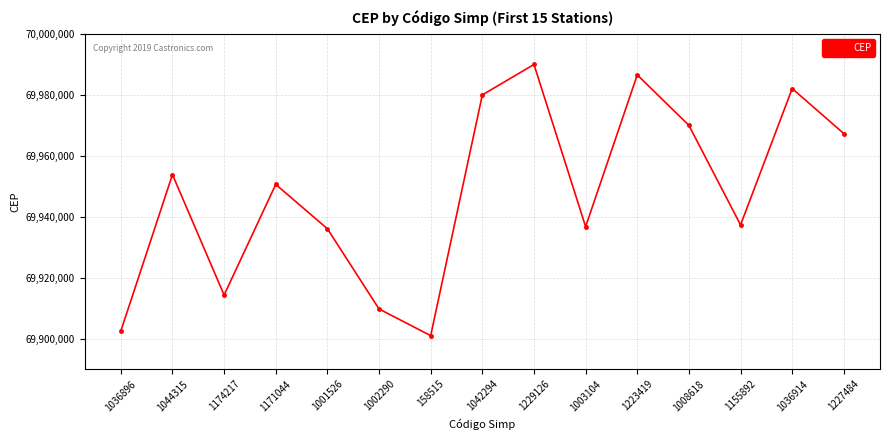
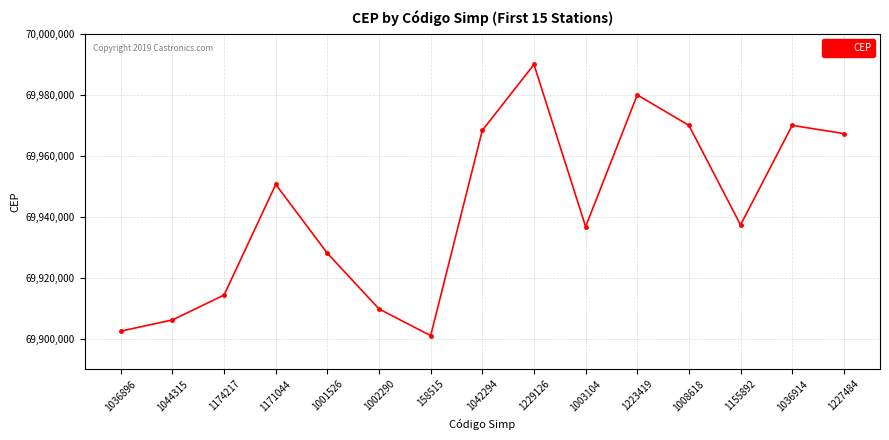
1044315: 69,954,000 -> 69,906,000
1001526: 69,936,000 -> 69,928,000
1042294: 69,980,000 -> 69,968,000
1223419: 69,987,000 -> 69,980,000
1036914: 69,982,000 -> 69,970,000
